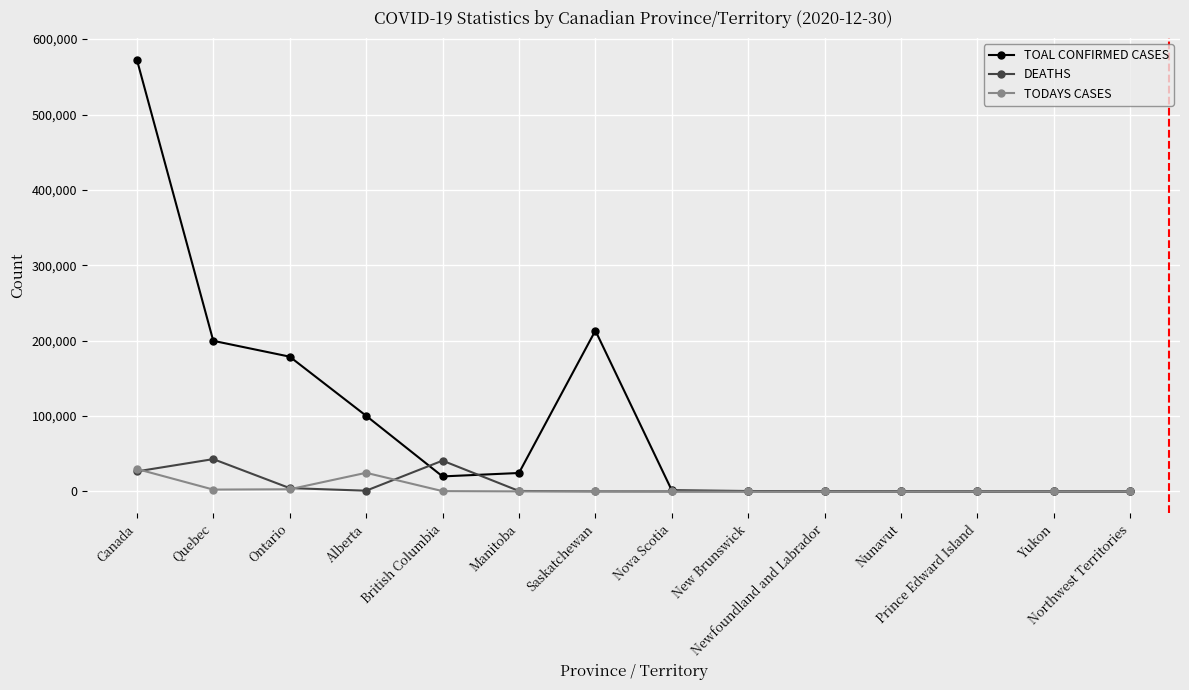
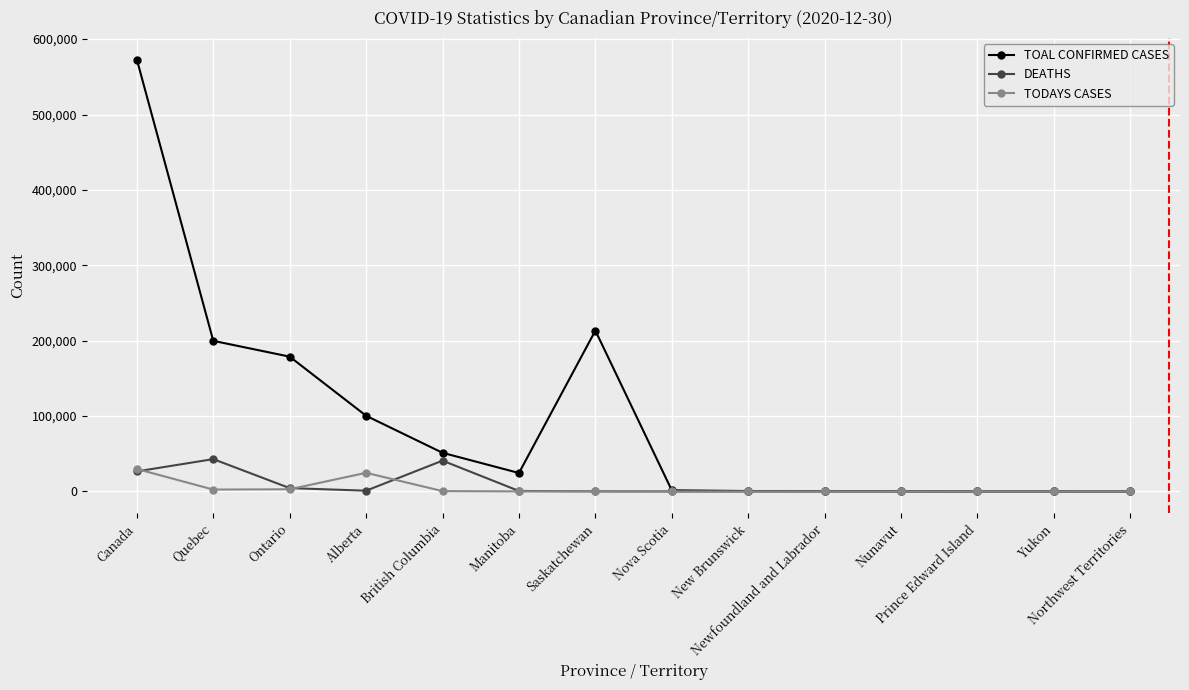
TOAL CONFIRMED CASES, British Columbia: 20,000 -> 50,000
